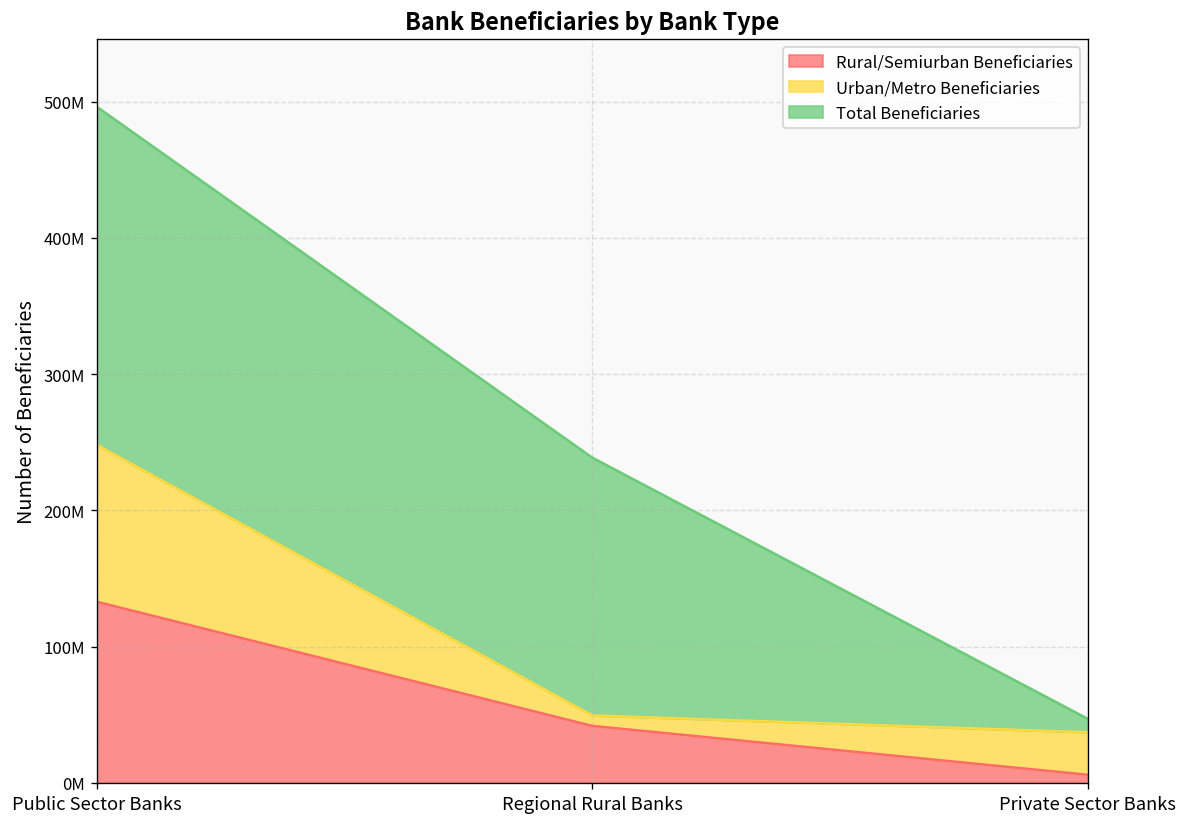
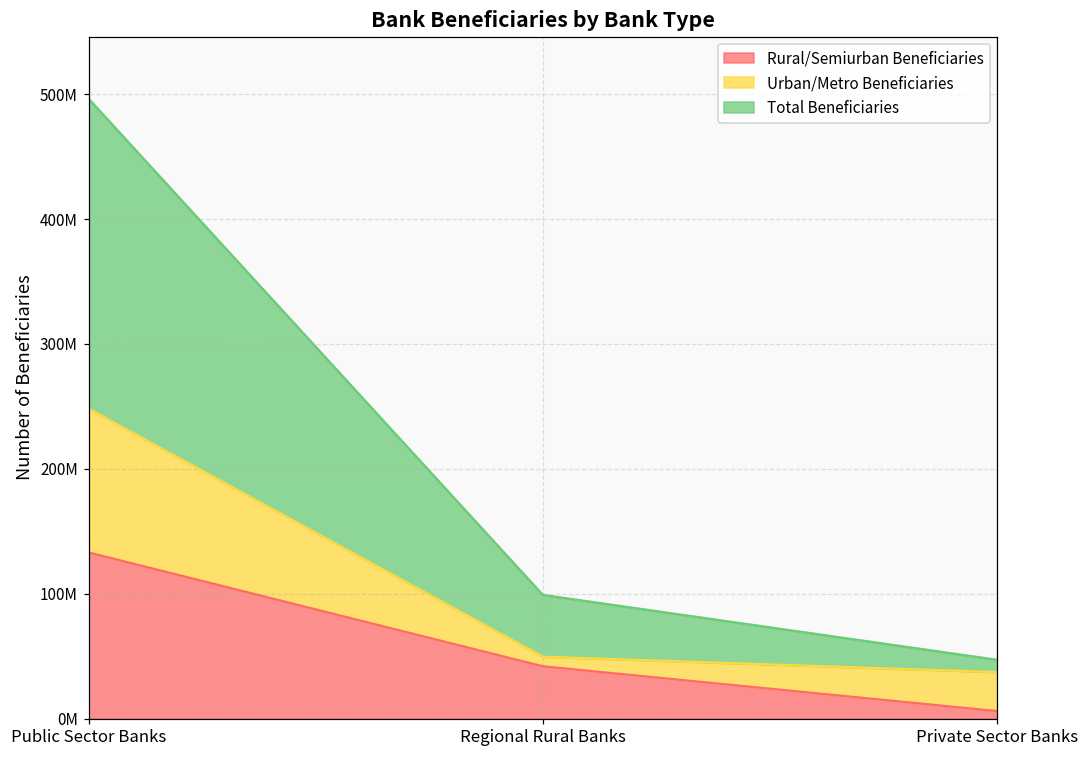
Total Beneficiaries, Regional Rural Banks: 189000000 -> 50000000
